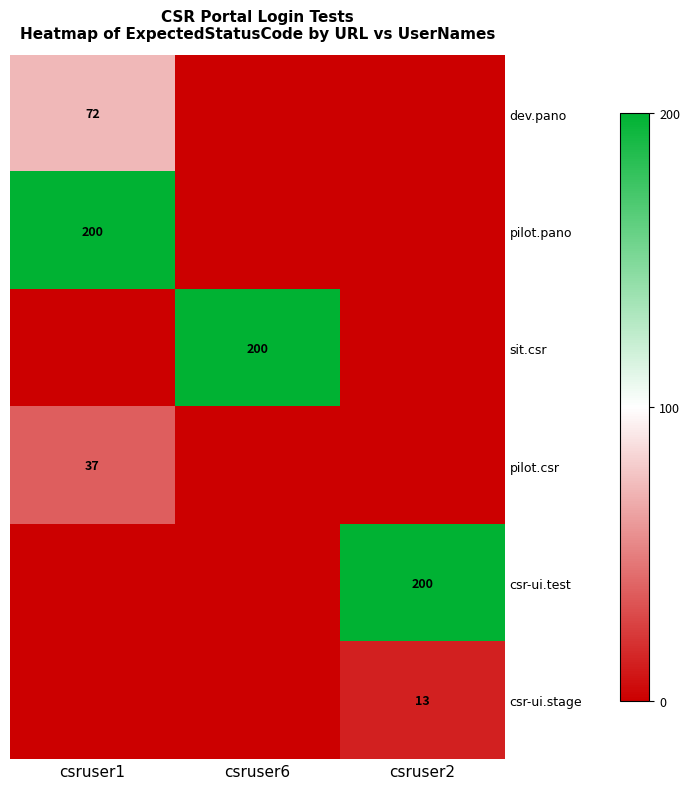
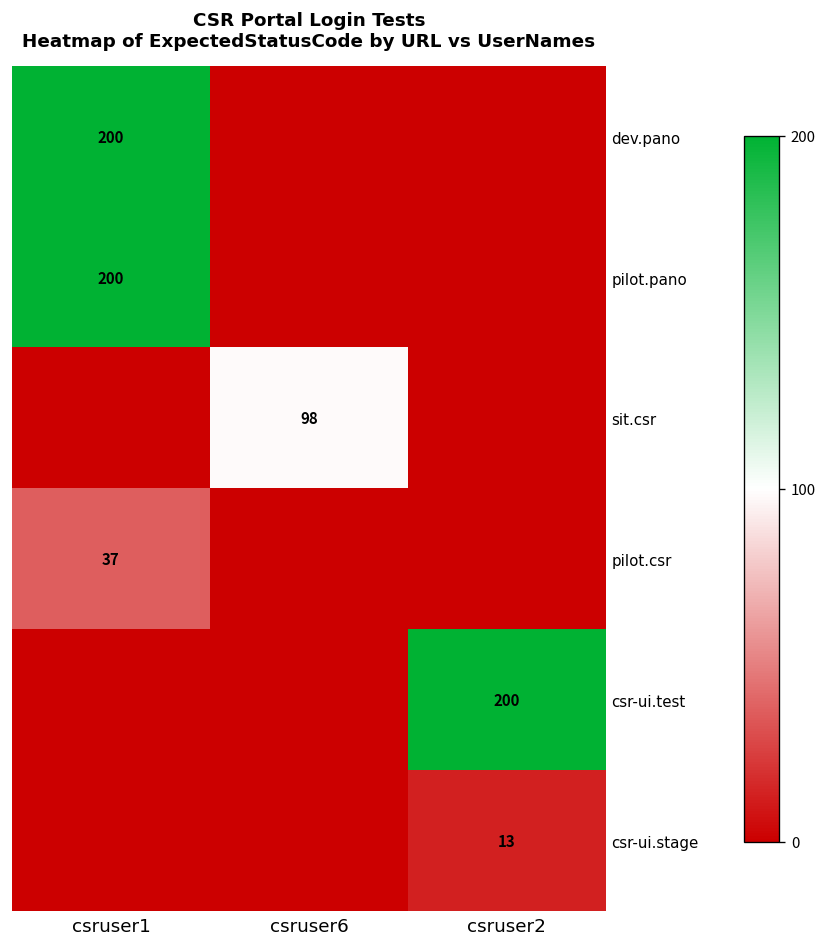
dev.pano, csruser1: 72 -> 200
sit.csr, csruser6: 200 -> 98
